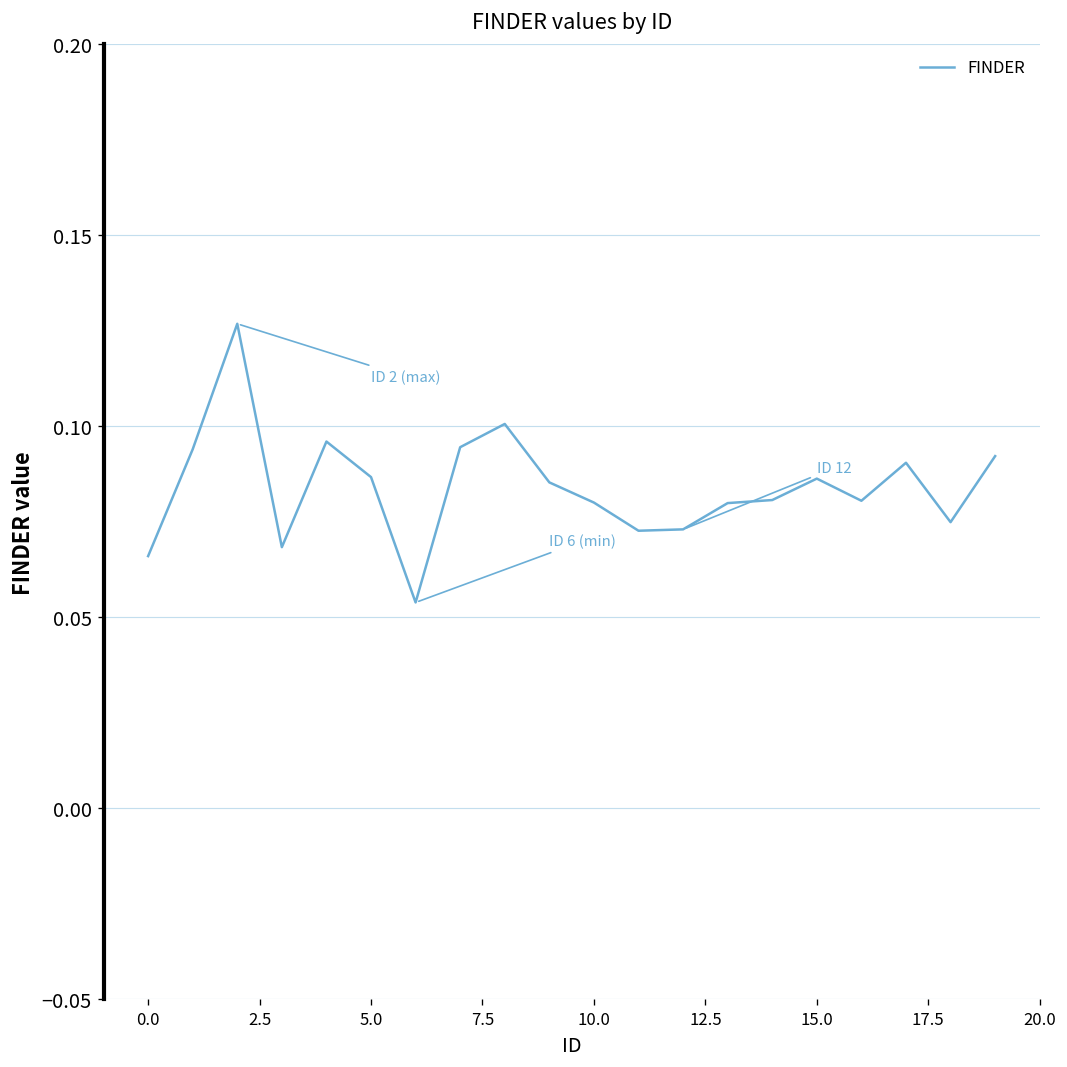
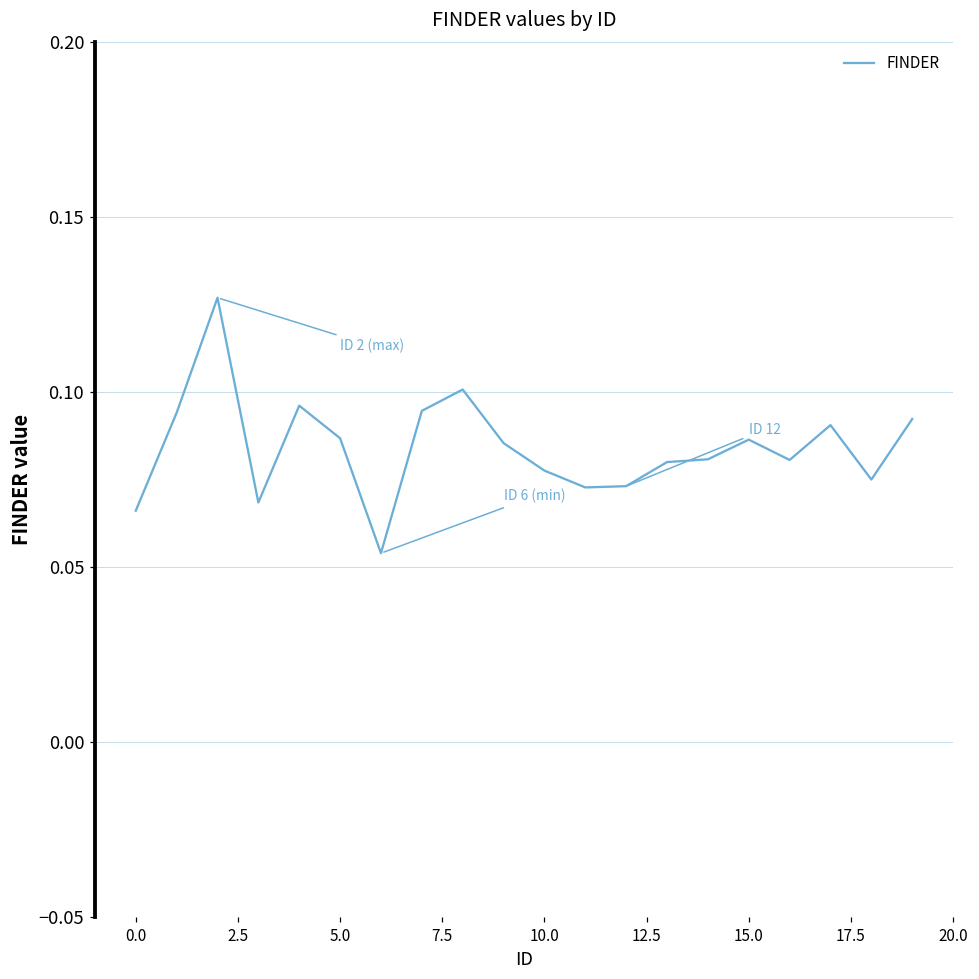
10.0: 0.080 -> 0.078
